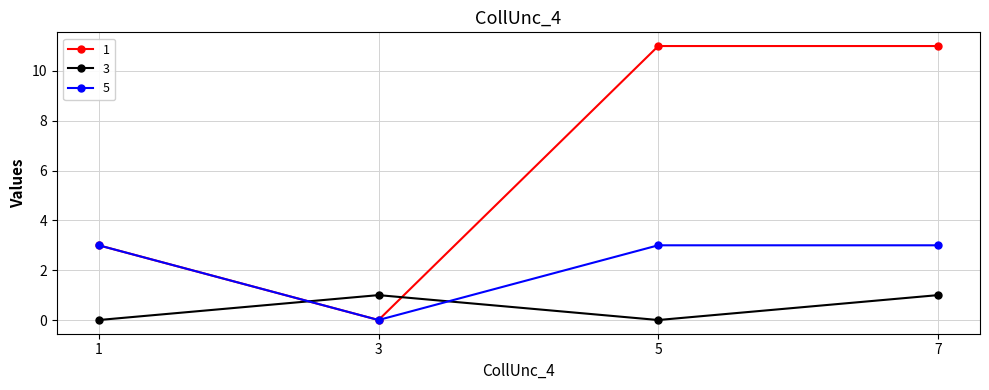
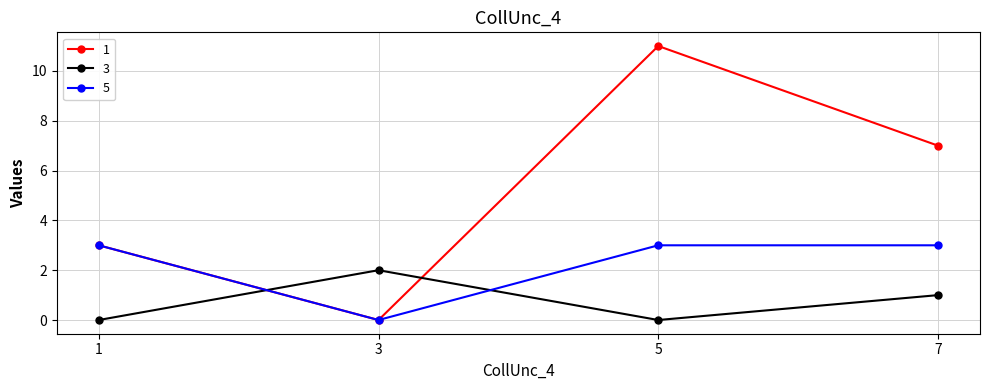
3, 3: 1 -> 2
1, 7: 11 -> 7
